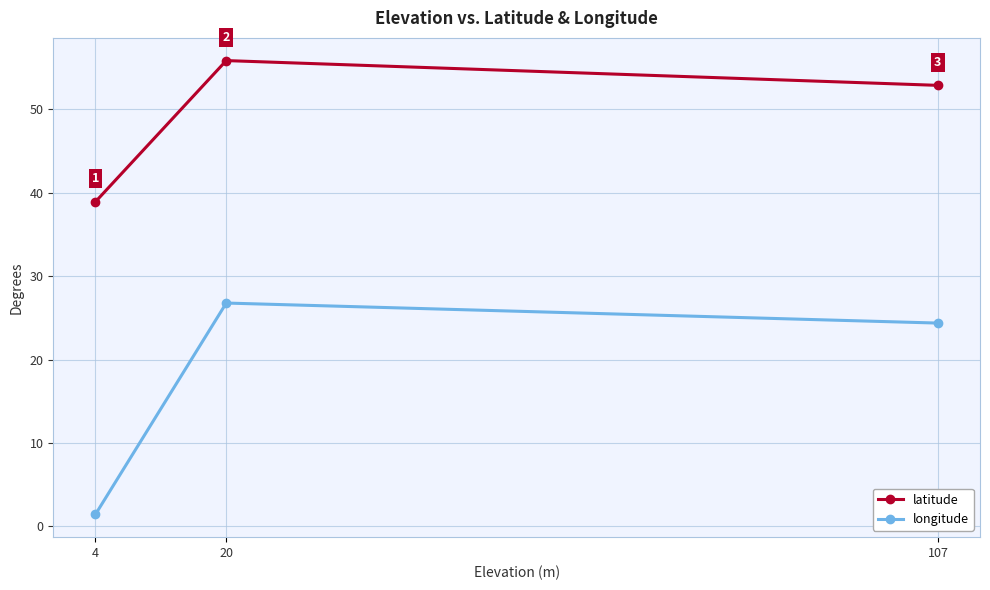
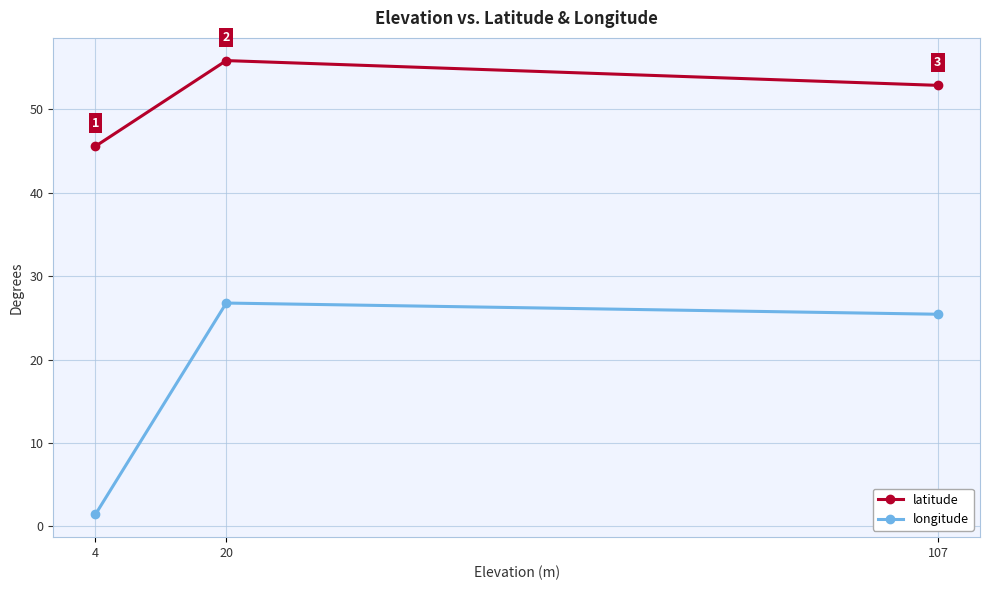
latitude, 4: 39 -> 46
longitude, 107: 24 -> 25
